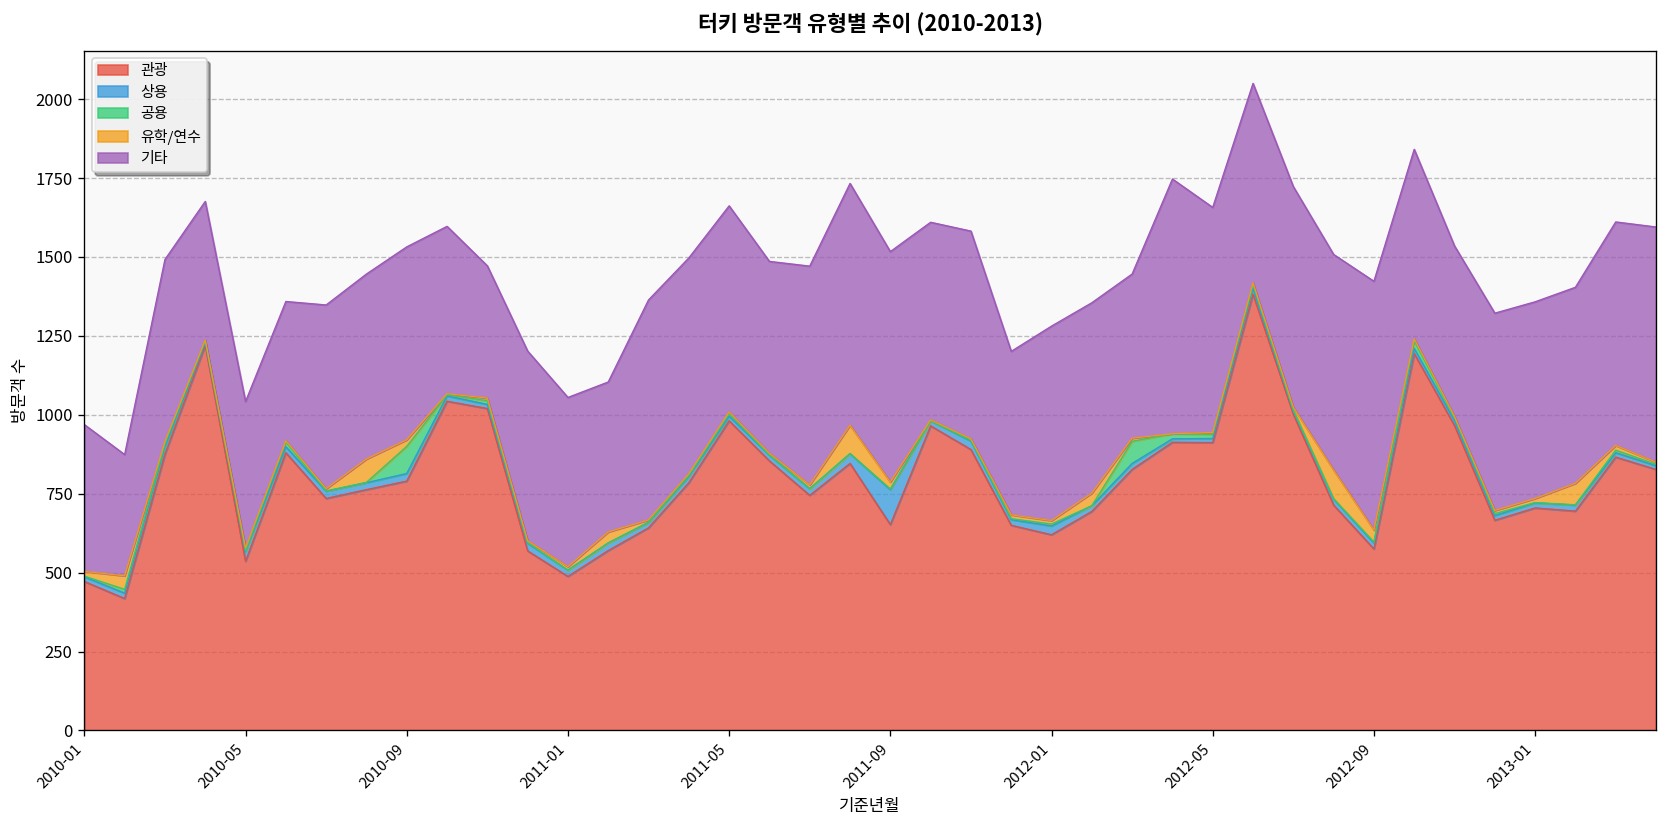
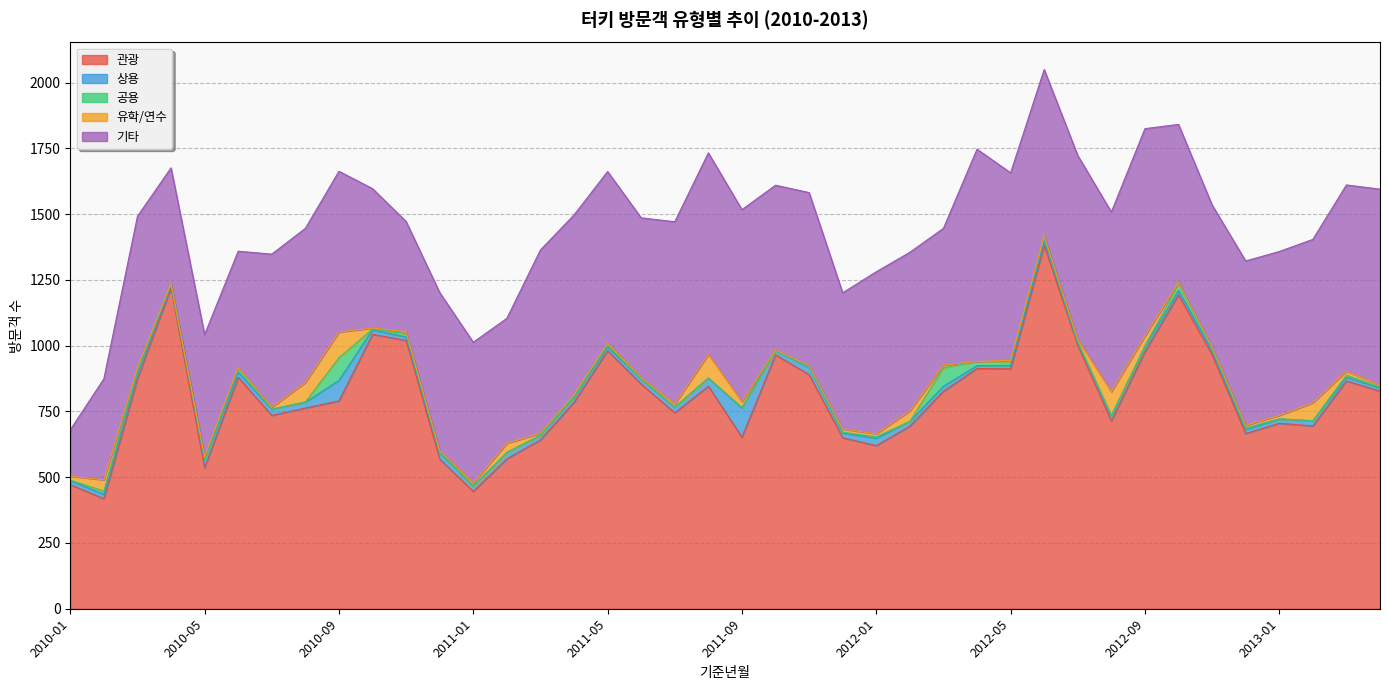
기타, 2010-01: 470 -> 180
상용, 2010-09: 20 -> 80
유학/연수, 2010-09: 20 -> 100
관광, 2011-01: 490 -> 450
관광, 2012-09: 580 -> 980
